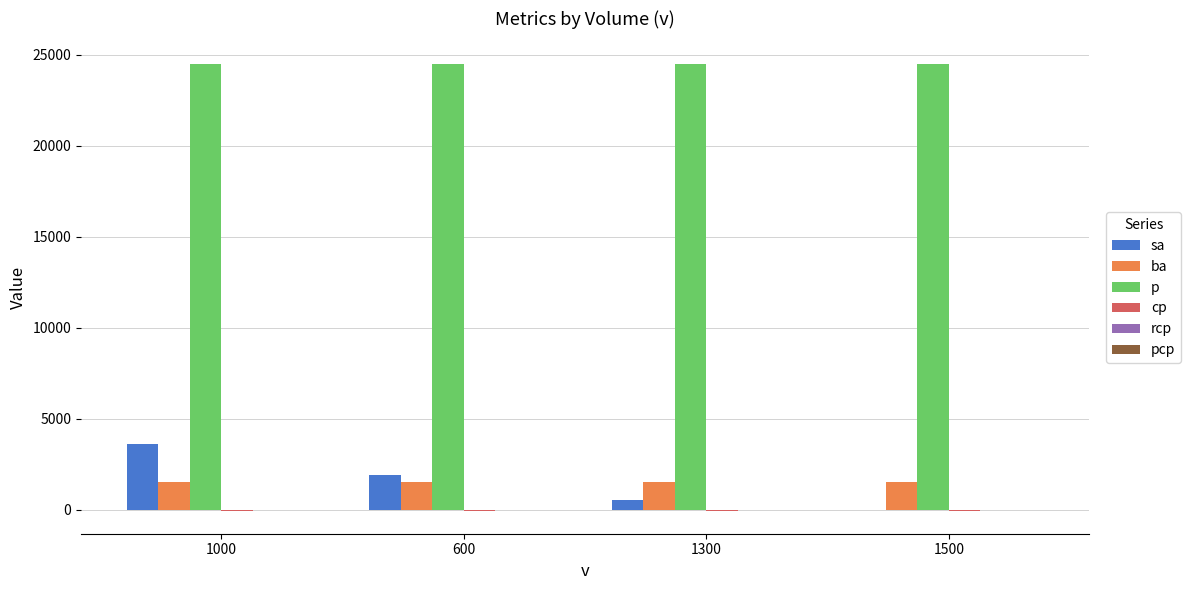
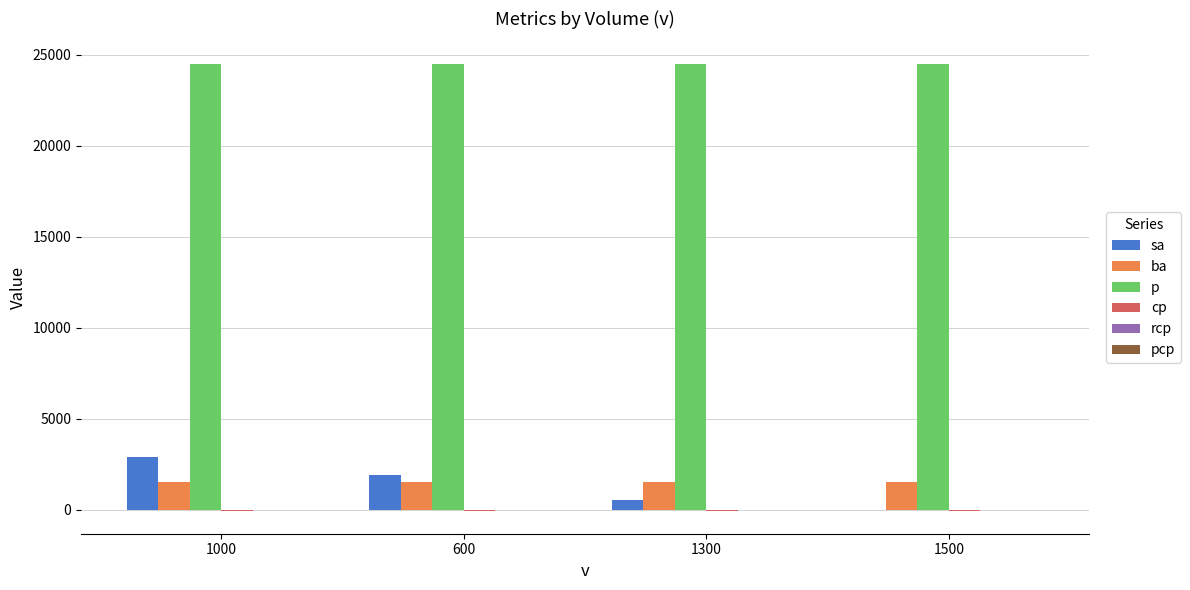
sa, 1000: 3600 -> 2900
